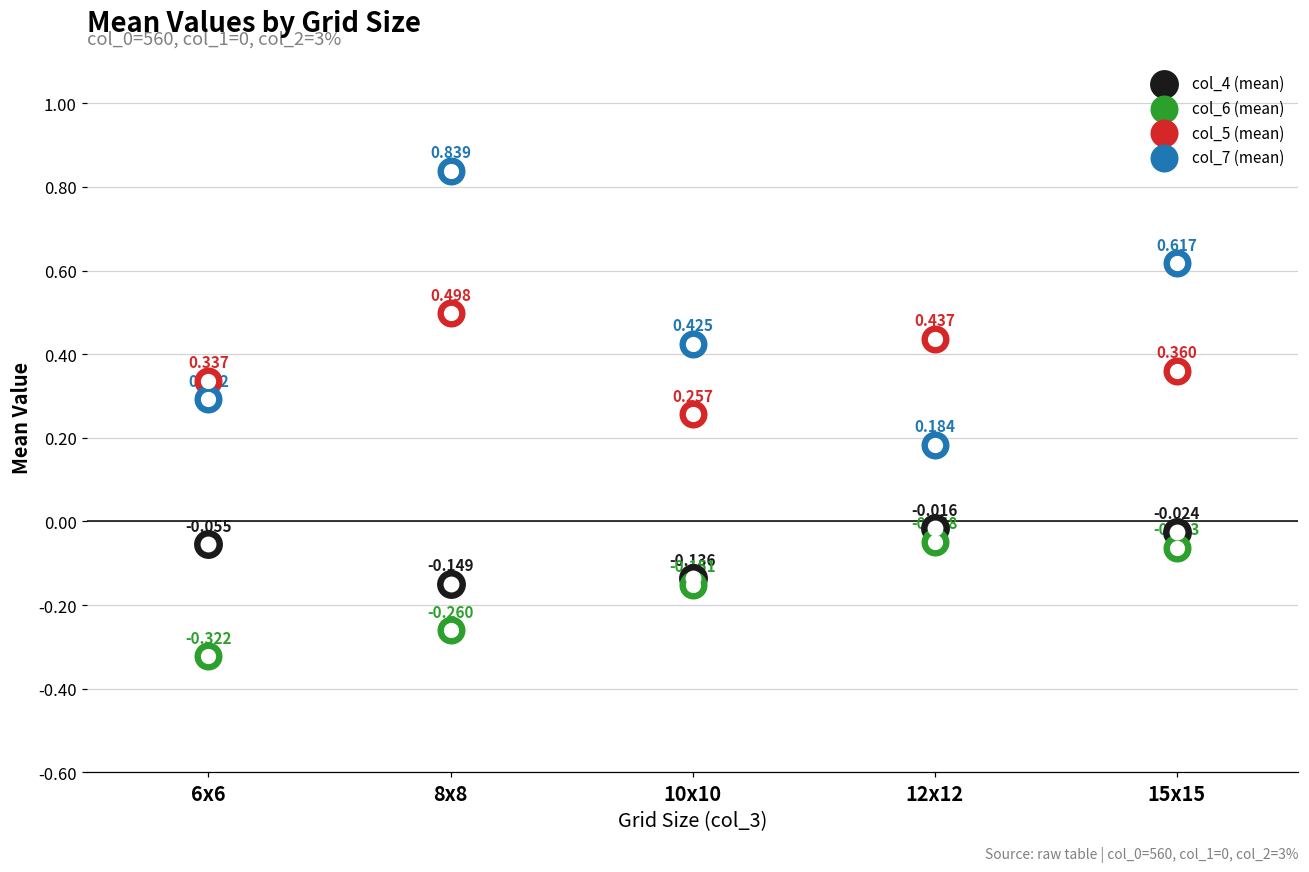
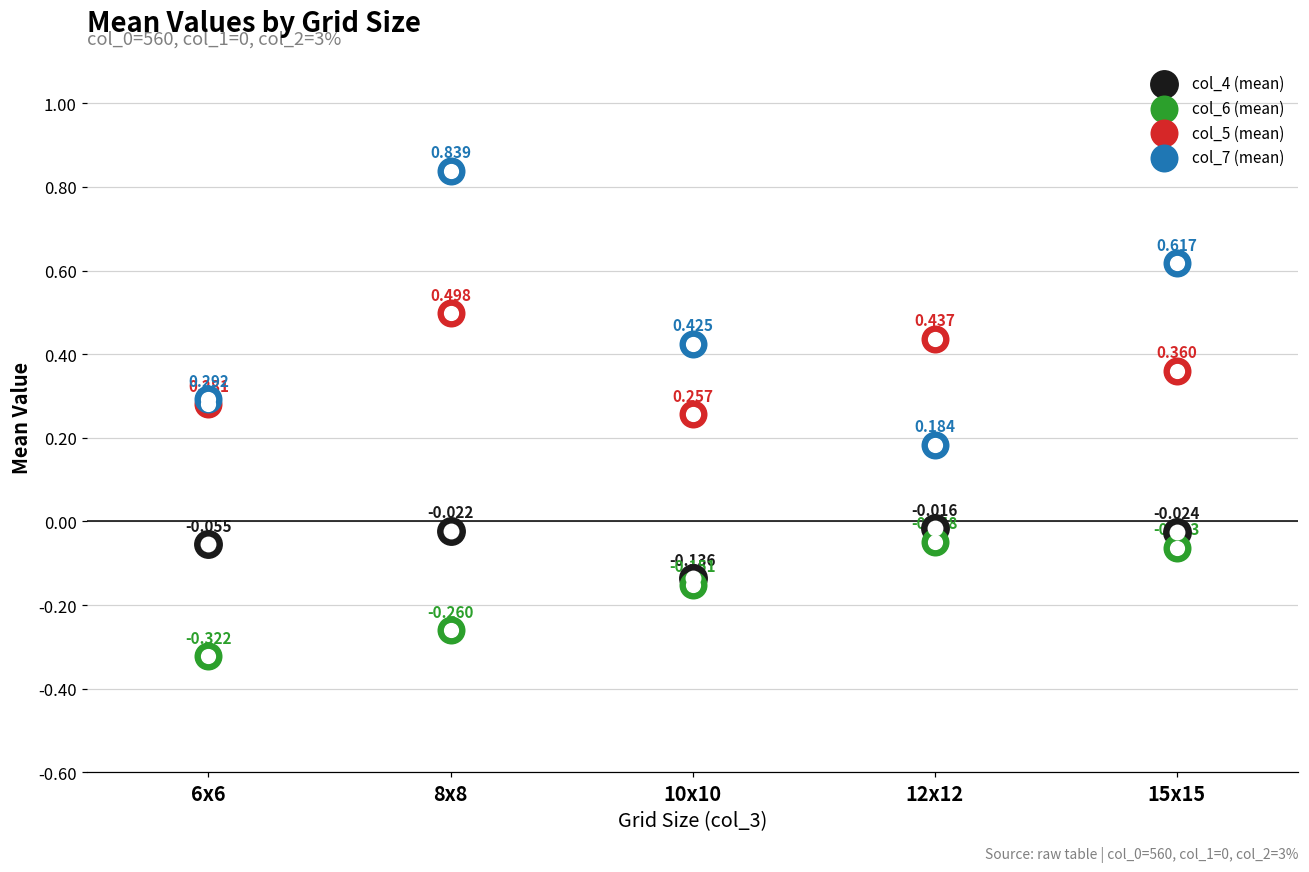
col_5 (mean), 6x6: 0.337 -> 0.281
col_4 (mean), 8x8: -0.149 -> -0.022
